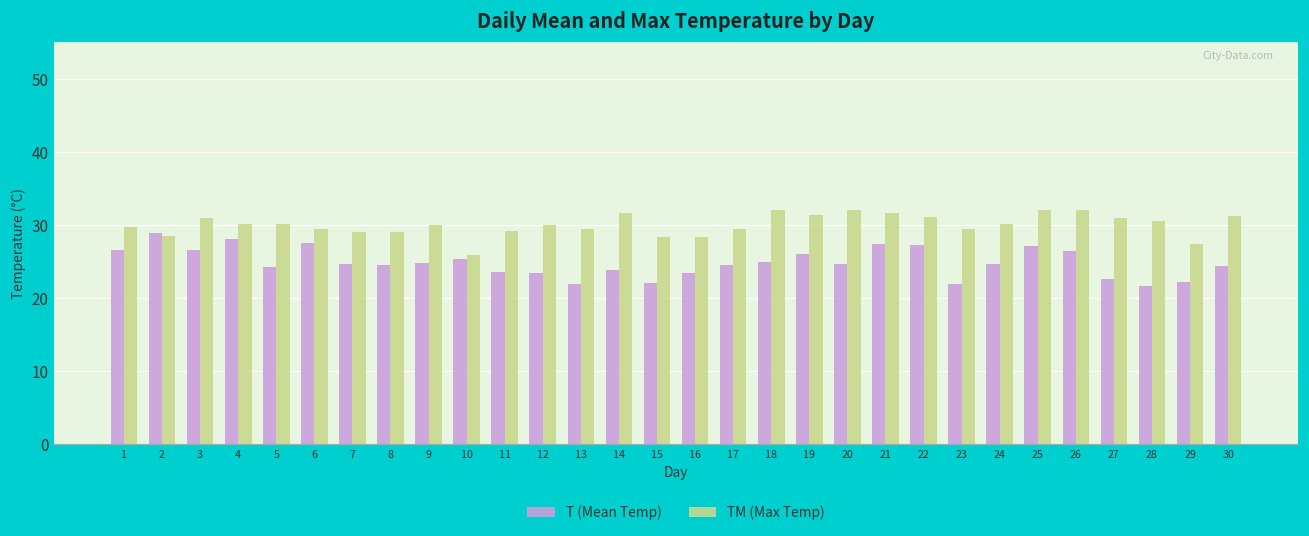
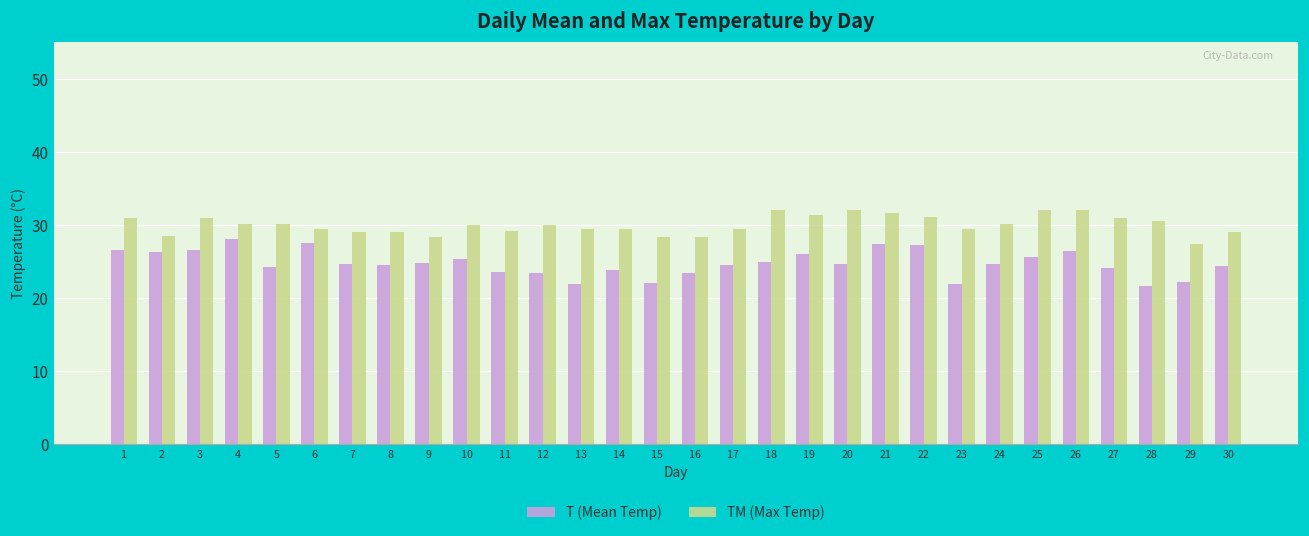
TM (Max Temp), 1: 30 -> 31
T (Mean Temp), 2: 29 -> 26
TM (Max Temp), 9: 30 -> 28
TM (Max Temp), 10: 26 -> 30
TM (Max Temp), 14: 32 -> 29
T (Mean Temp), 25: 27 -> 26
T (Mean Temp), 27: 23 -> 24
TM (Max Temp), 30: 31 -> 29
